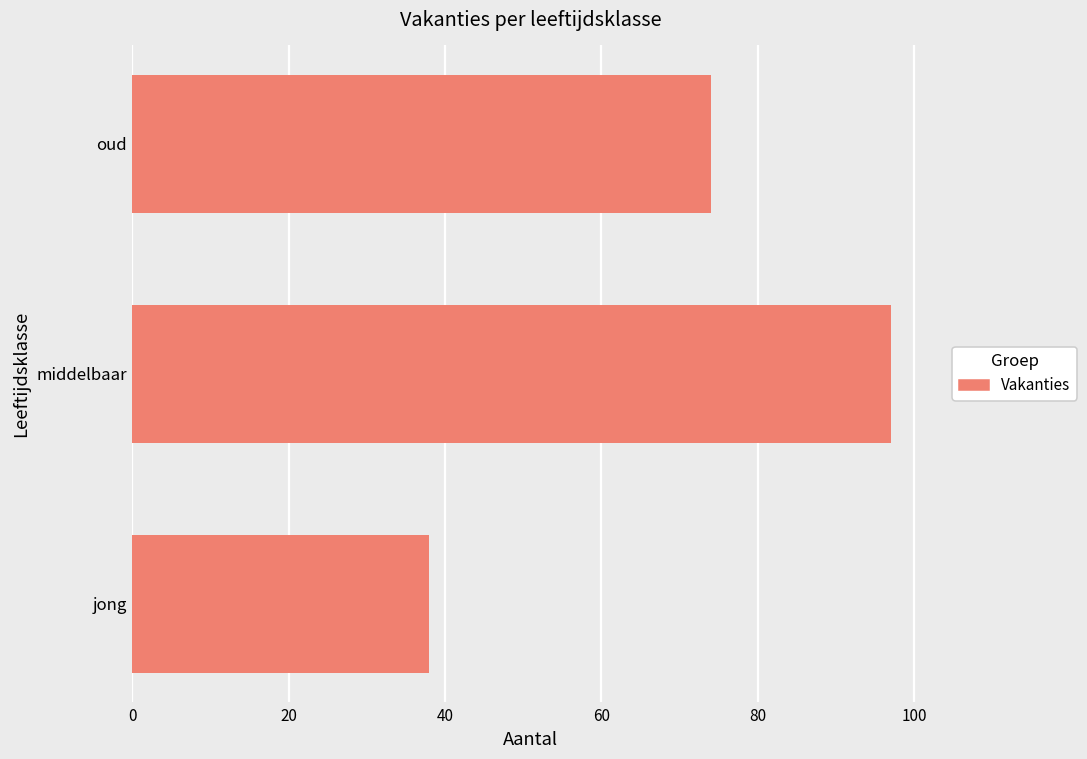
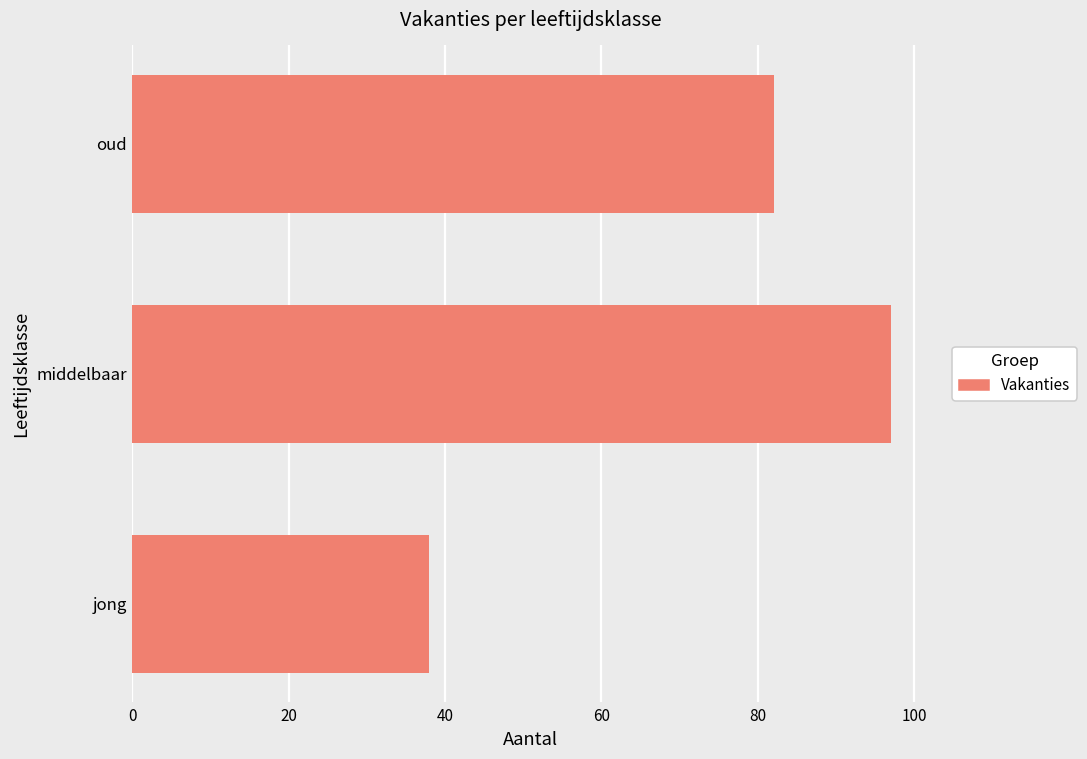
oud: 74 -> 82
